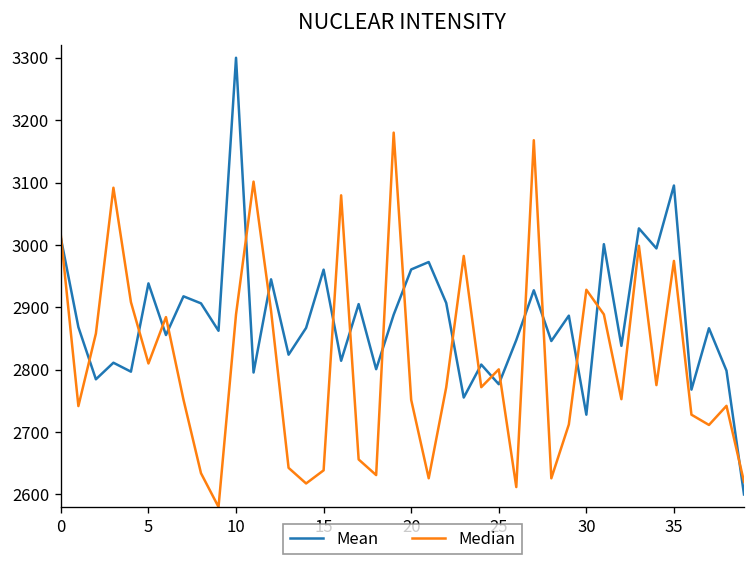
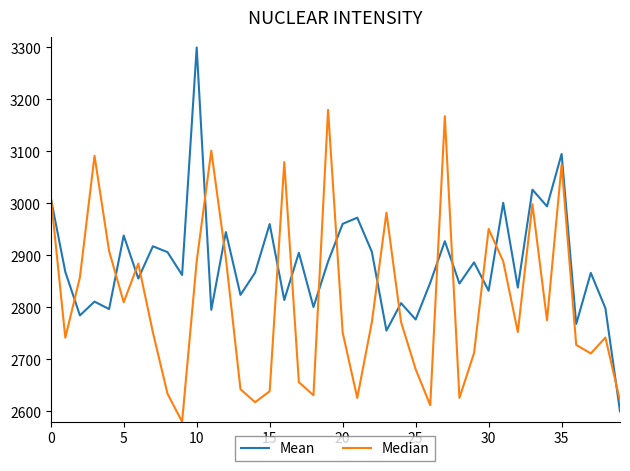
Median, 25: 2800 -> 2680
Mean, 30: 2730 -> 2830
Median, 30: 2930 -> 2950
Median, 35: 2970 -> 3070
